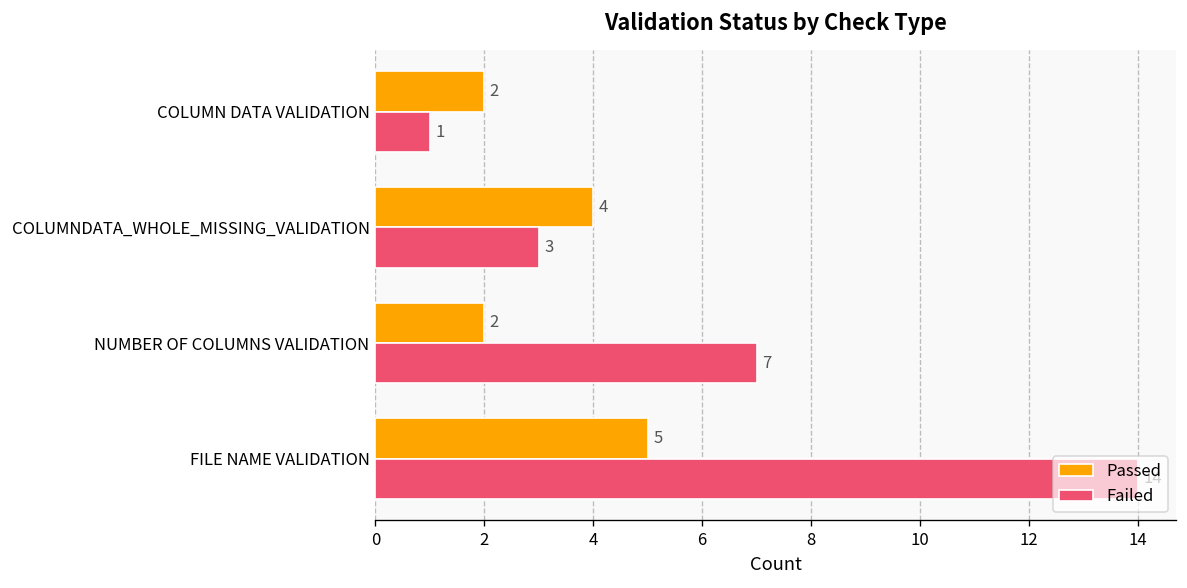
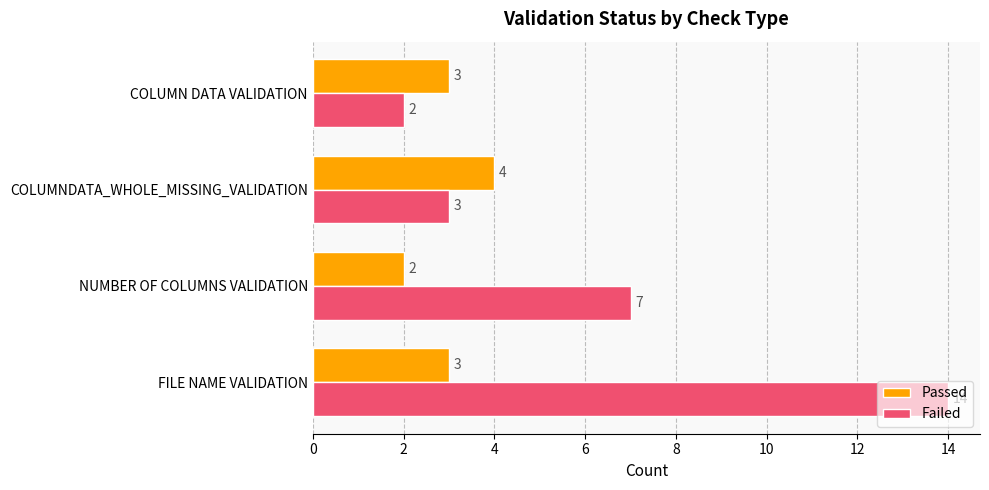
Passed, COLUMN DATA VALIDATION: 2 -> 3
Failed, COLUMN DATA VALIDATION: 1 -> 2
Passed, FILE NAME VALIDATION: 5 -> 3
